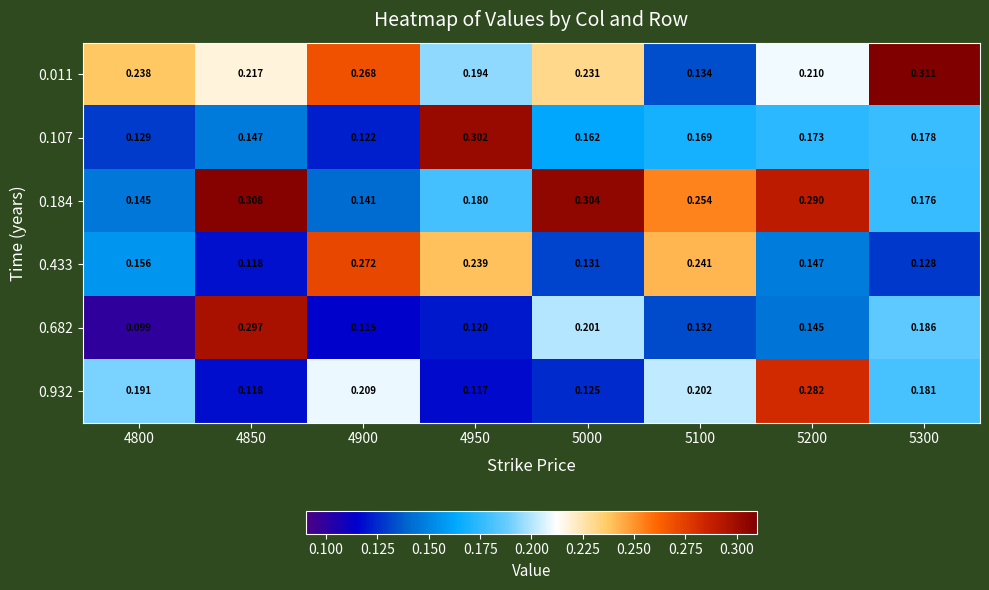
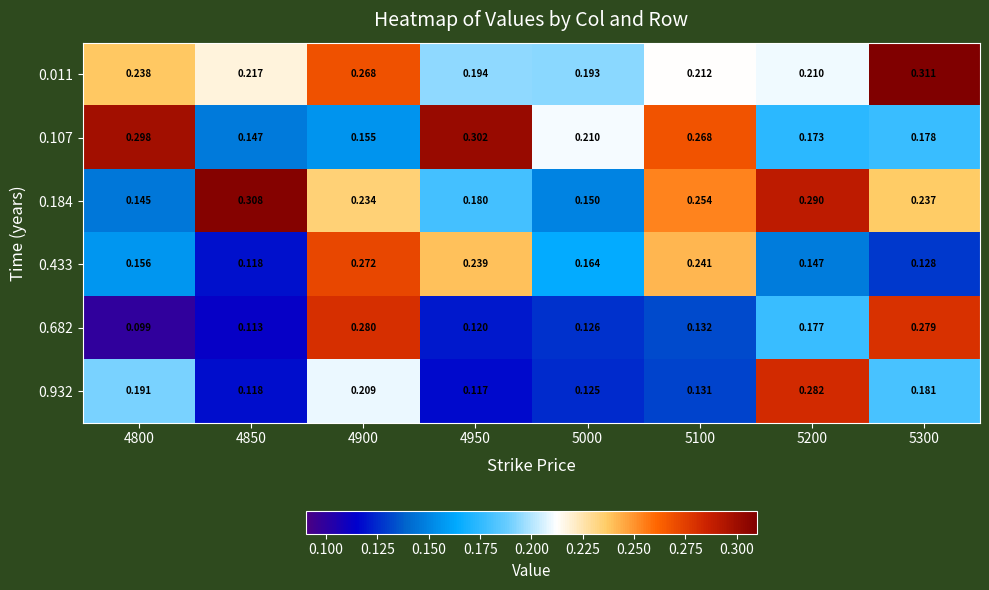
0.011, 5000: 0.231 -> 0.193
0.011, 5100: 0.134 -> 0.212
0.107, 4800: 0.129 -> 0.298
0.107, 4900: 0.122 -> 0.155
0.107, 5000: 0.162 -> 0.210
0.107, 5100: 0.169 -> 0.268
0.184, 4900: 0.141 -> 0.234
0.184, 5000: 0.304 -> 0.150
0.184, 5300: 0.176 -> 0.237
0.433, 5000: 0.131 -> 0.164
0.682, 4850: 0.297 -> 0.113
0.682, 4900: 0.115 -> 0.280
0.682, 5000: 0.201 -> 0.126
0.682, 5200: 0.145 -> 0.177
0.682, 5300: 0.186 -> 0.279
0.932, 5100: 0.202 -> 0.131
